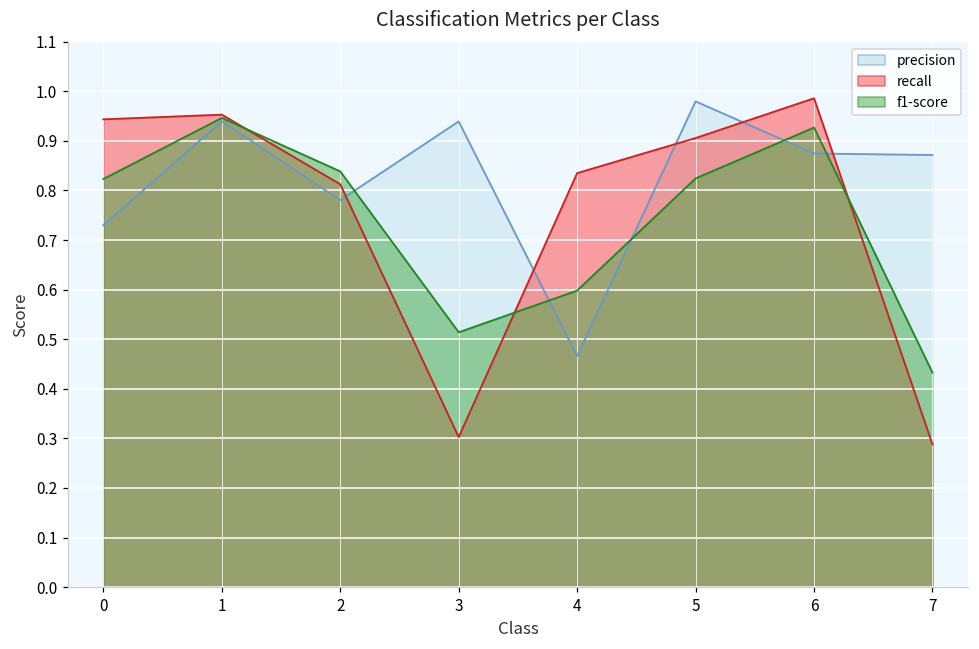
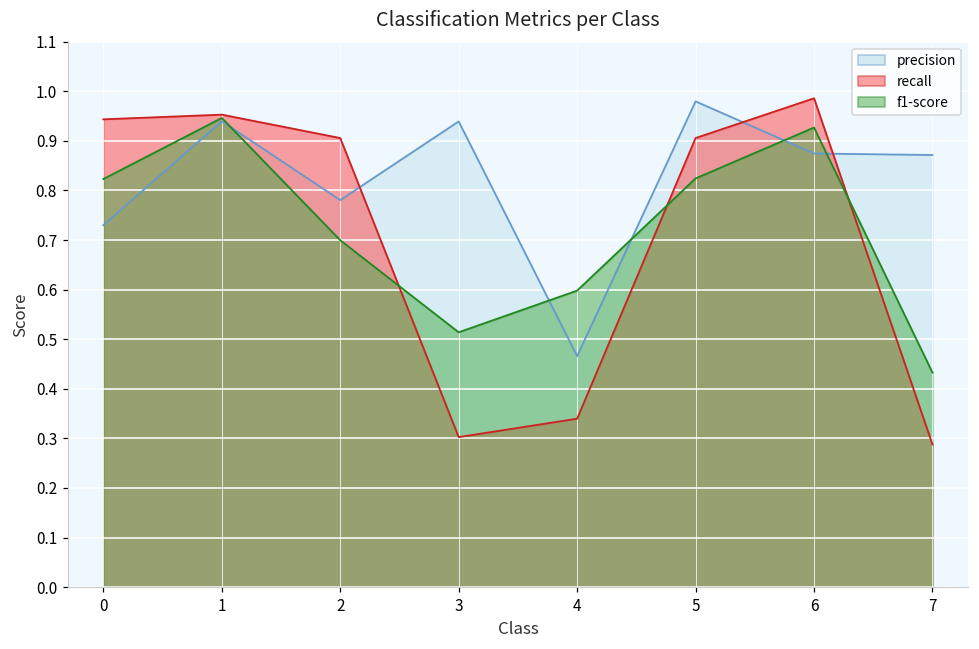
recall, 2: 0.81 -> 0.91
f1-score, 2: 0.84 -> 0.70
recall, 4: 0.83 -> 0.34
